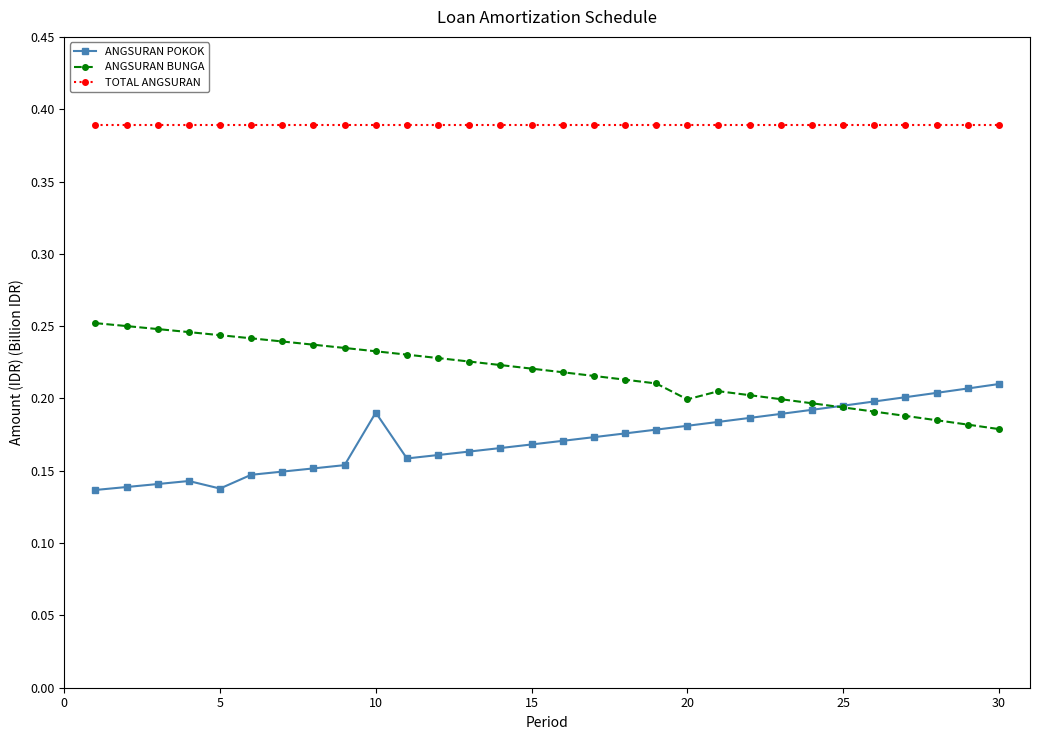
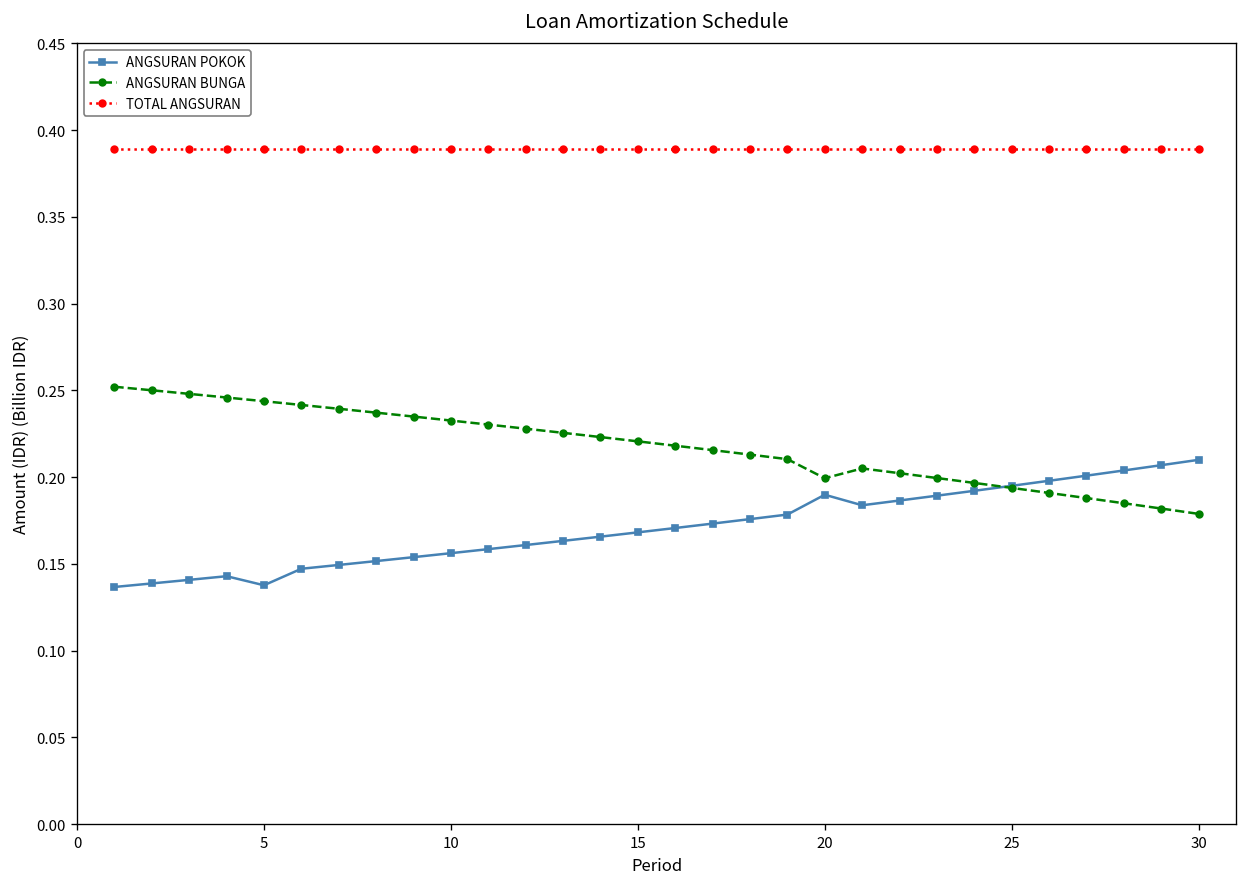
ANGSURAN POKOK, 10: 0.190 -> 0.156
ANGSURAN POKOK, 20: 0.181 -> 0.190
